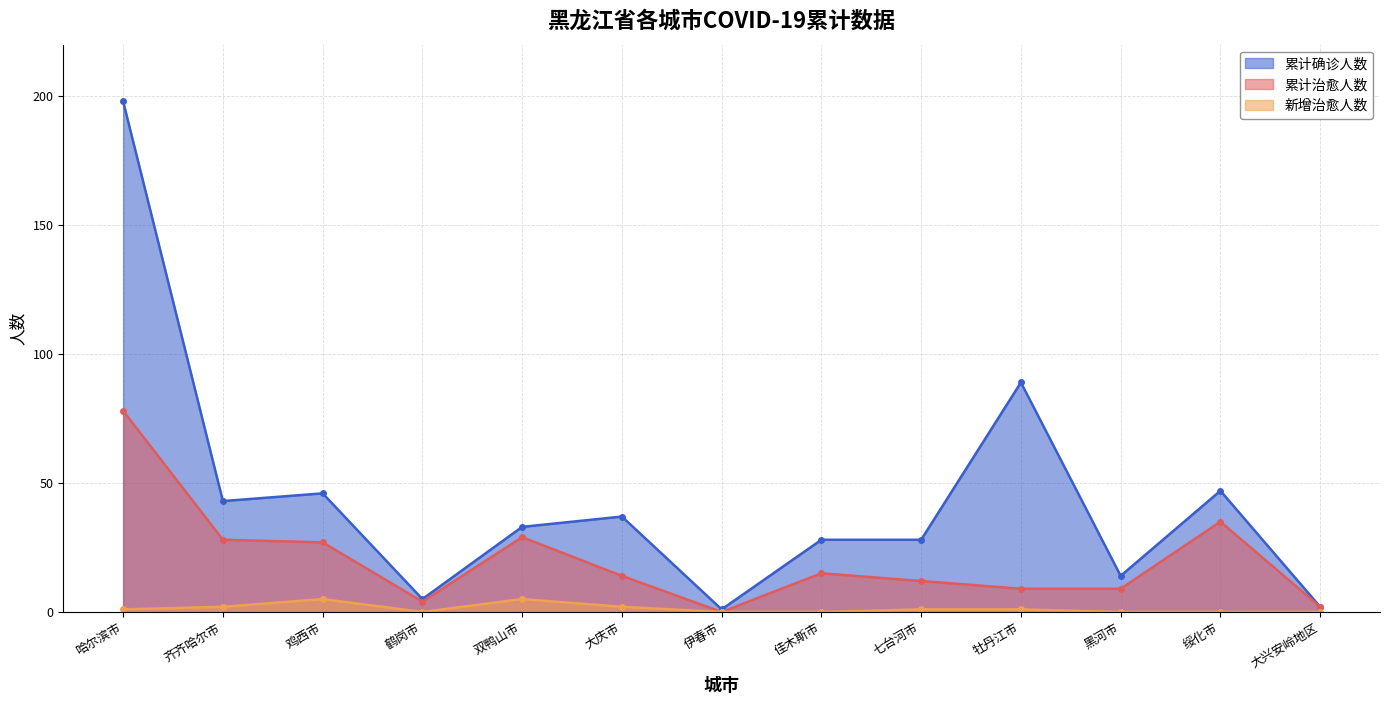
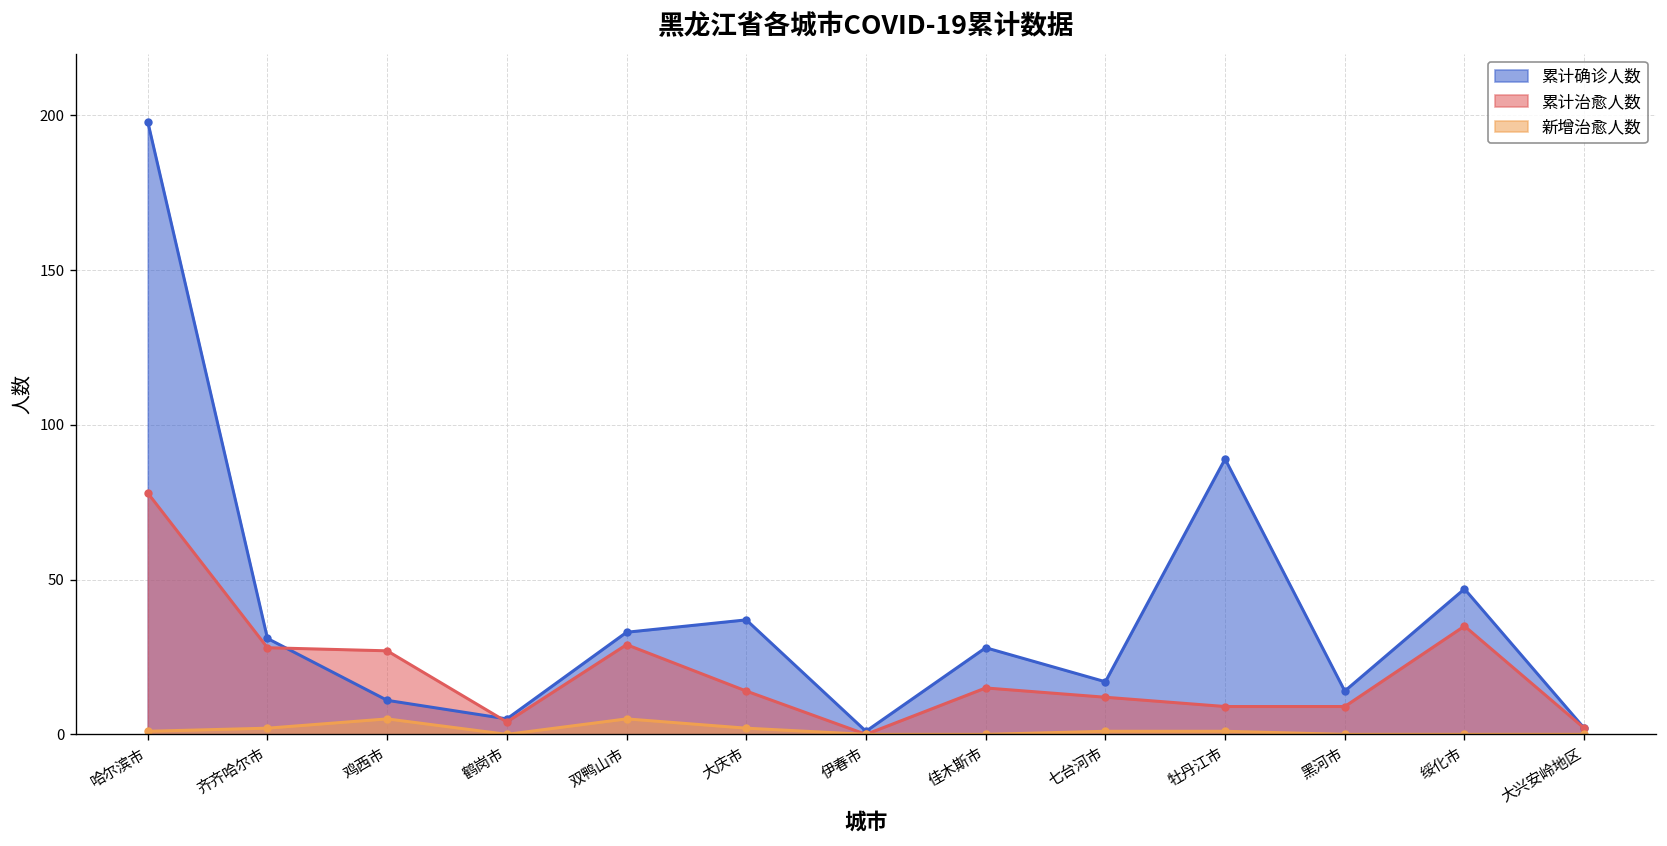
累计确诊人数, 齐齐哈尔市: 43 -> 31
累计确诊人数, 鸡西市: 46 -> 11
累计确诊人数, 七台河市: 28 -> 17
